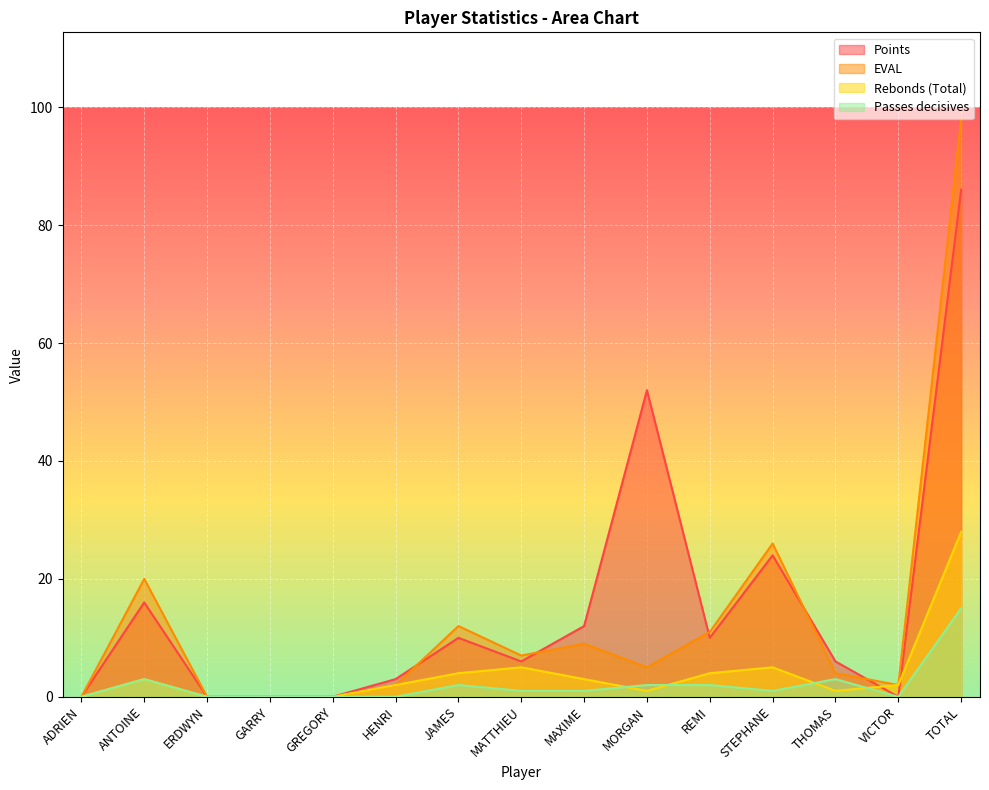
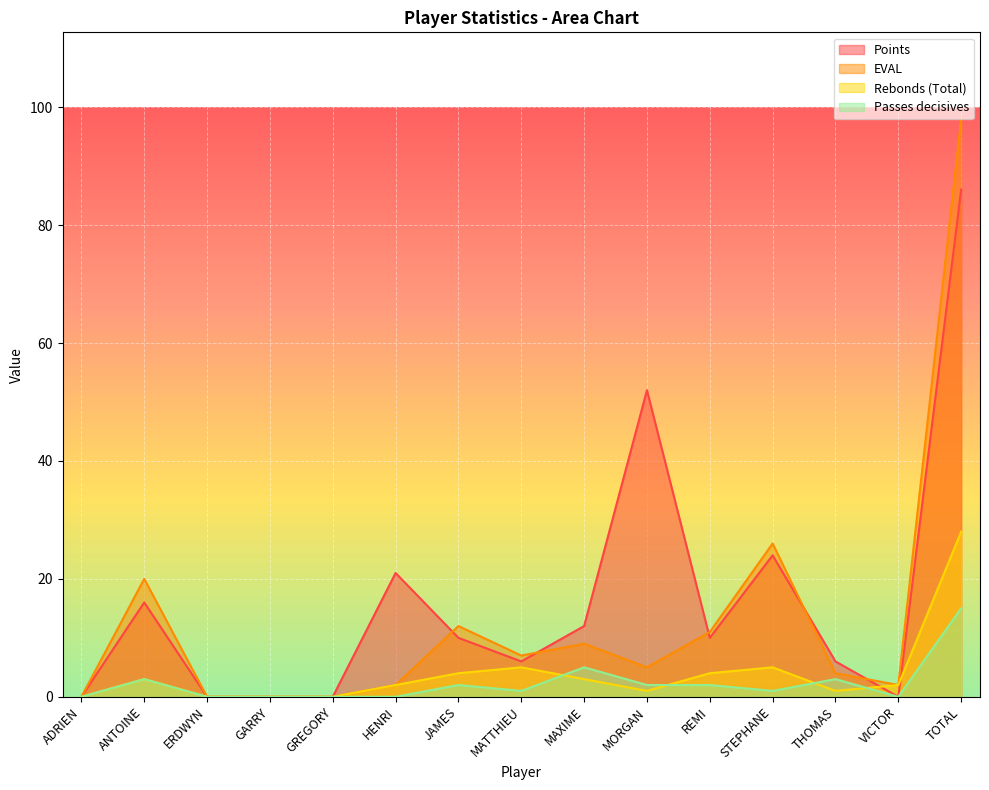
Points, HENRI: 3 -> 21
Passes decisives, MAXIME: 1 -> 5
